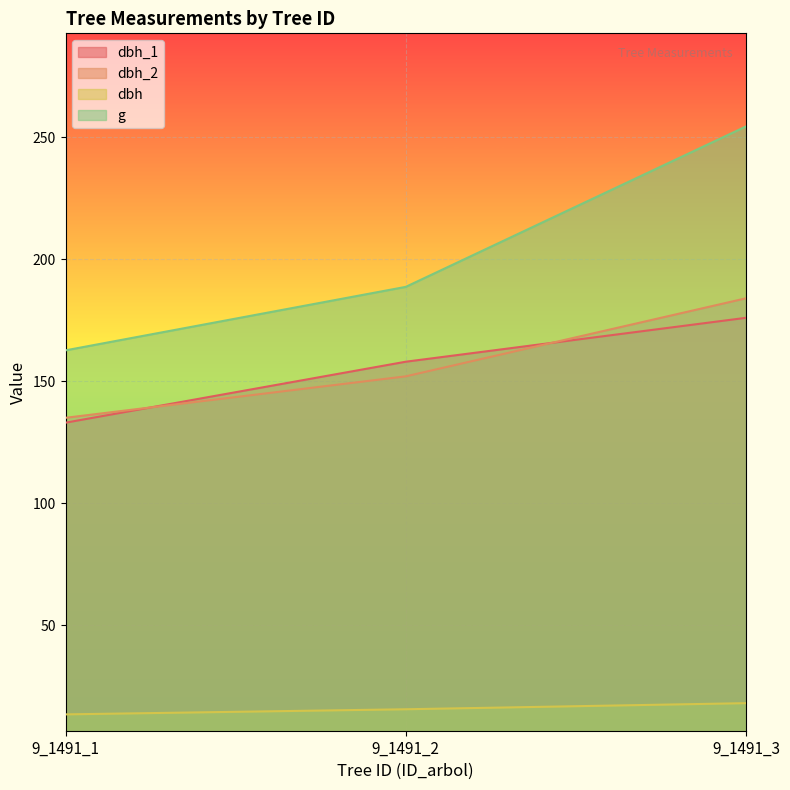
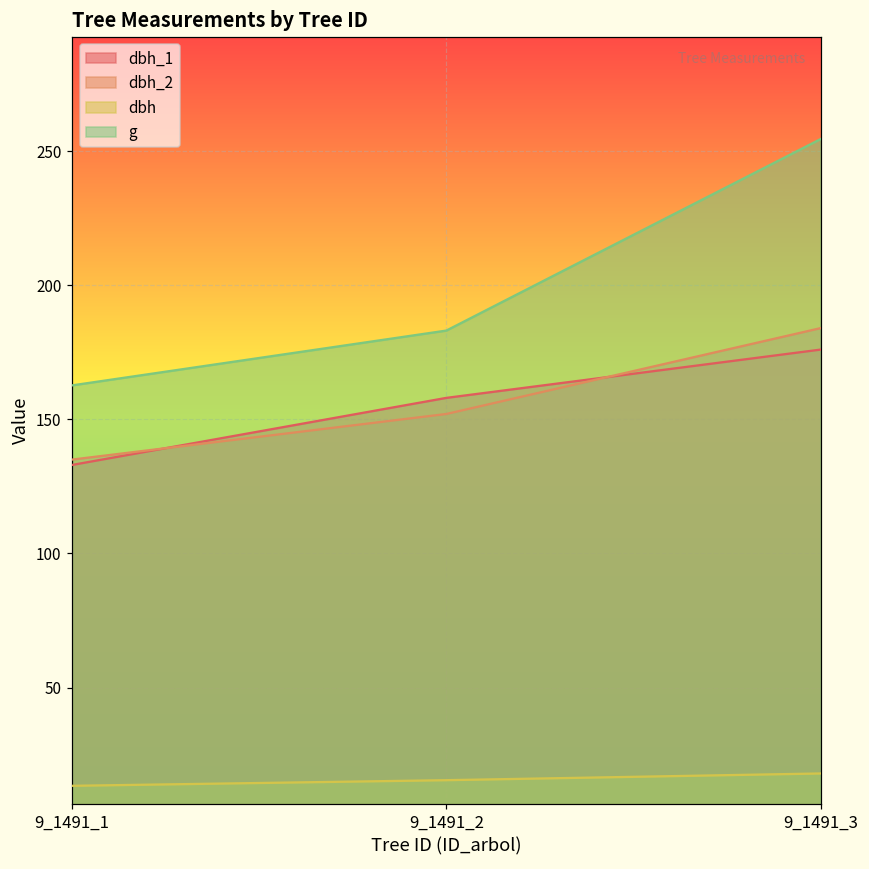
g, 9_1491_2: 189 -> 183
